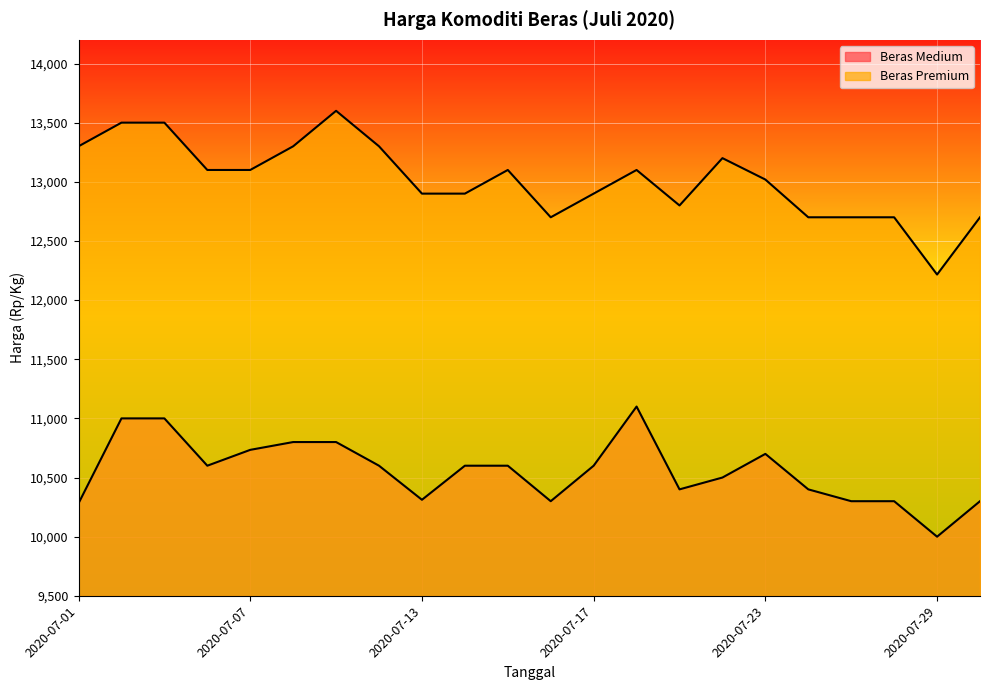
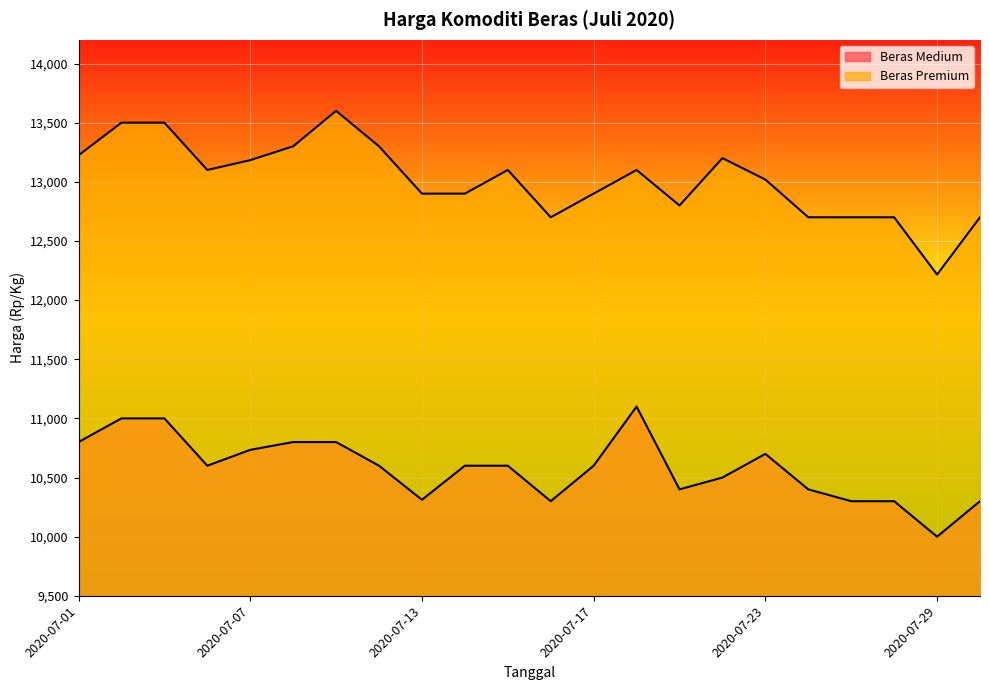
Beras Medium, 2020-07-01: 10,280 -> 10,800
Beras Premium, 2020-07-01: 13,300 -> 13,220
Beras Premium, 2020-07-07: 13,100 -> 13,180
